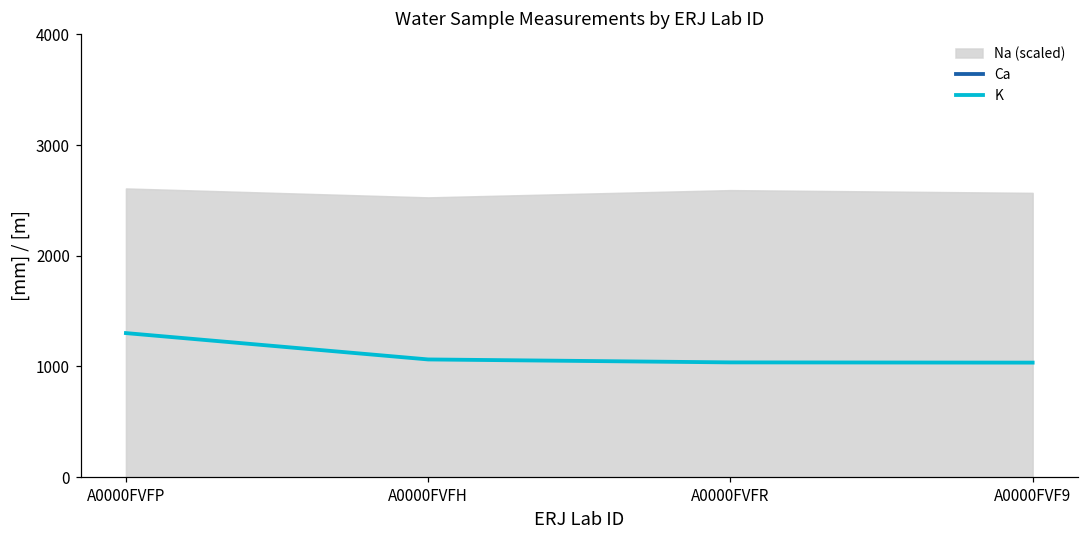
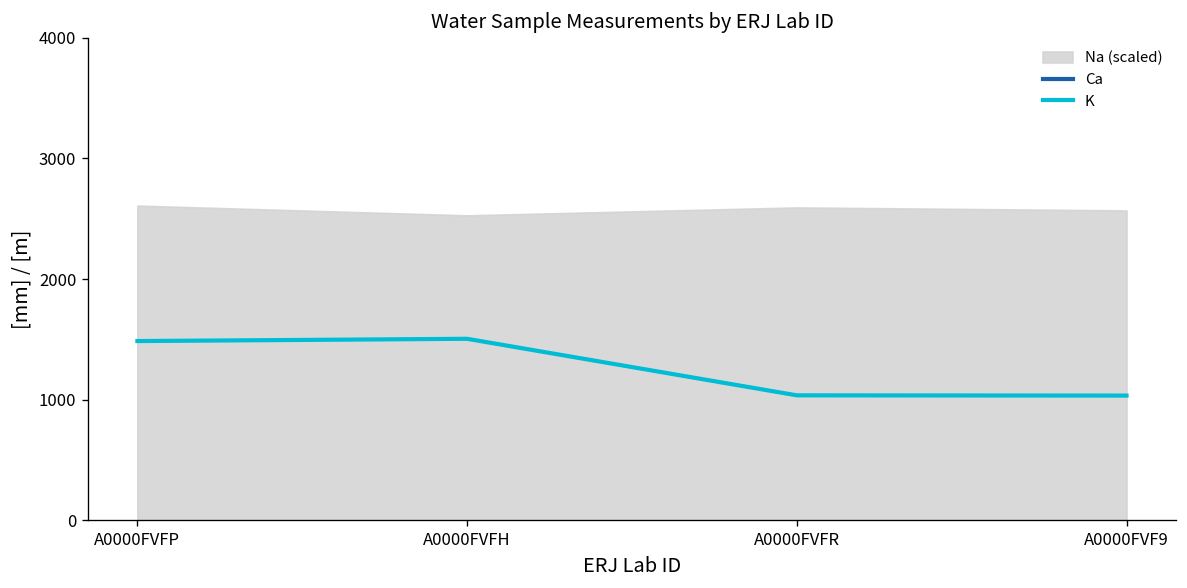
K, A0000FVFP: 1300 -> 1490
K, A0000FVFH: 1060 -> 1500
